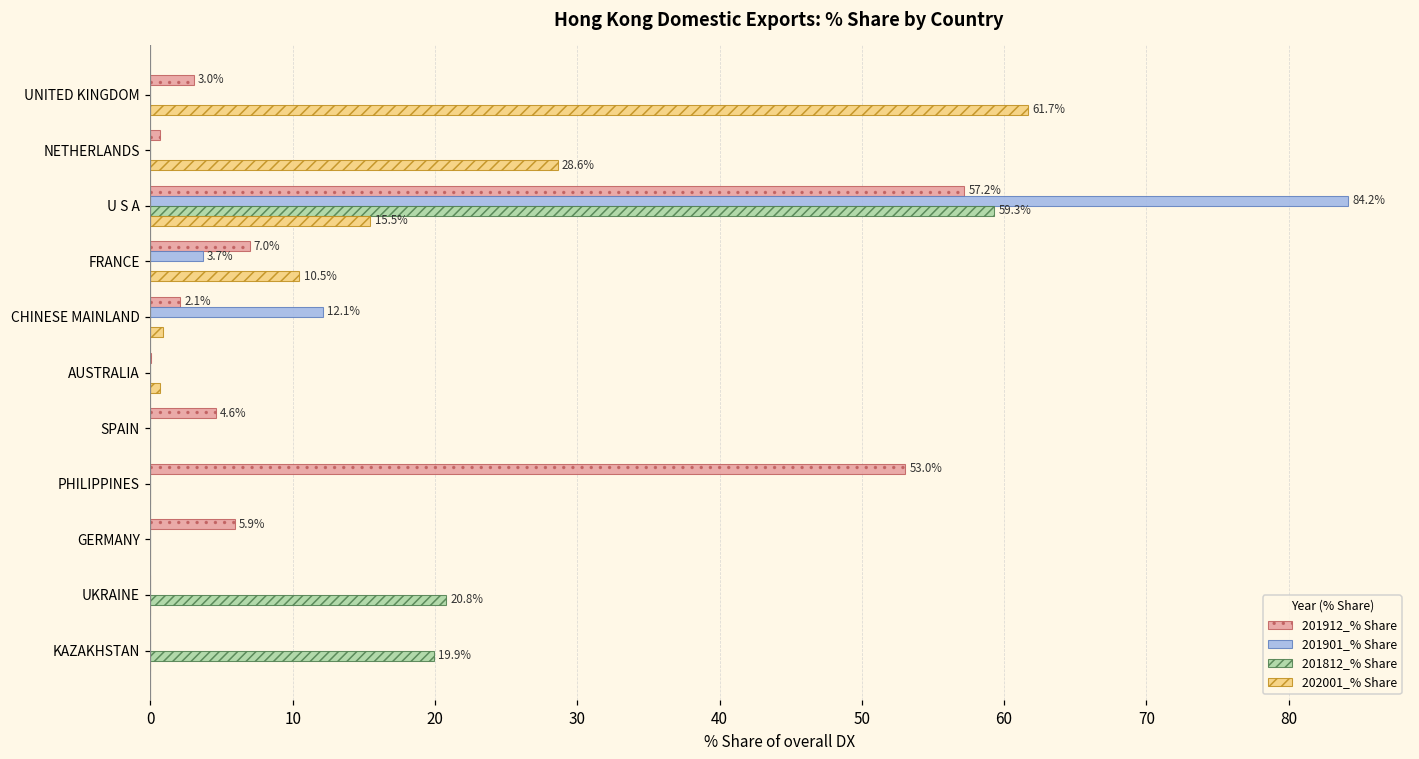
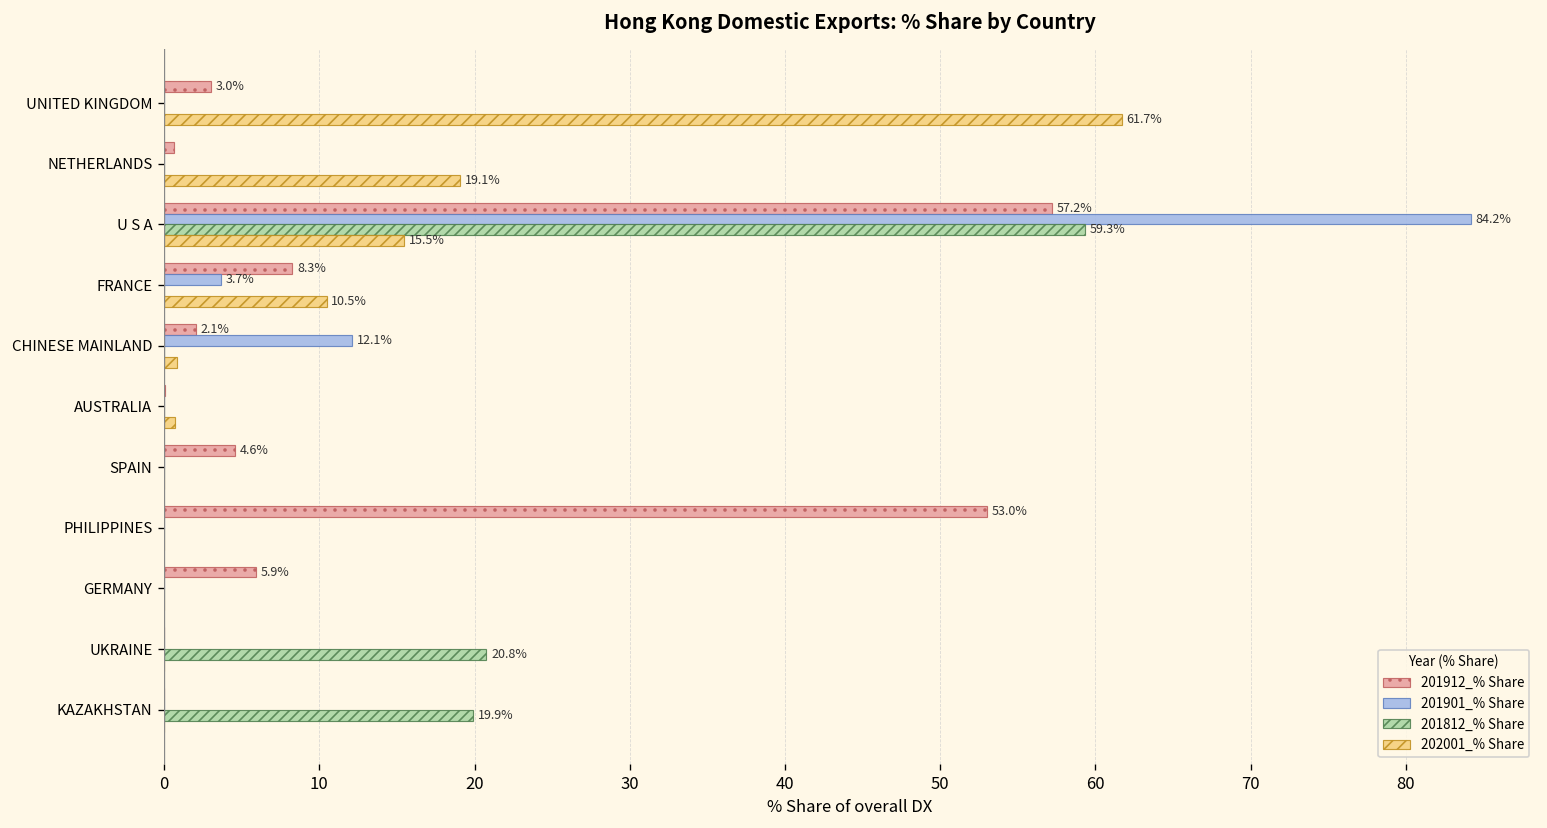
202001_% Share, NETHERLANDS: 28.6% -> 19.1%
201912_% Share, FRANCE: 7.0% -> 8.3%
